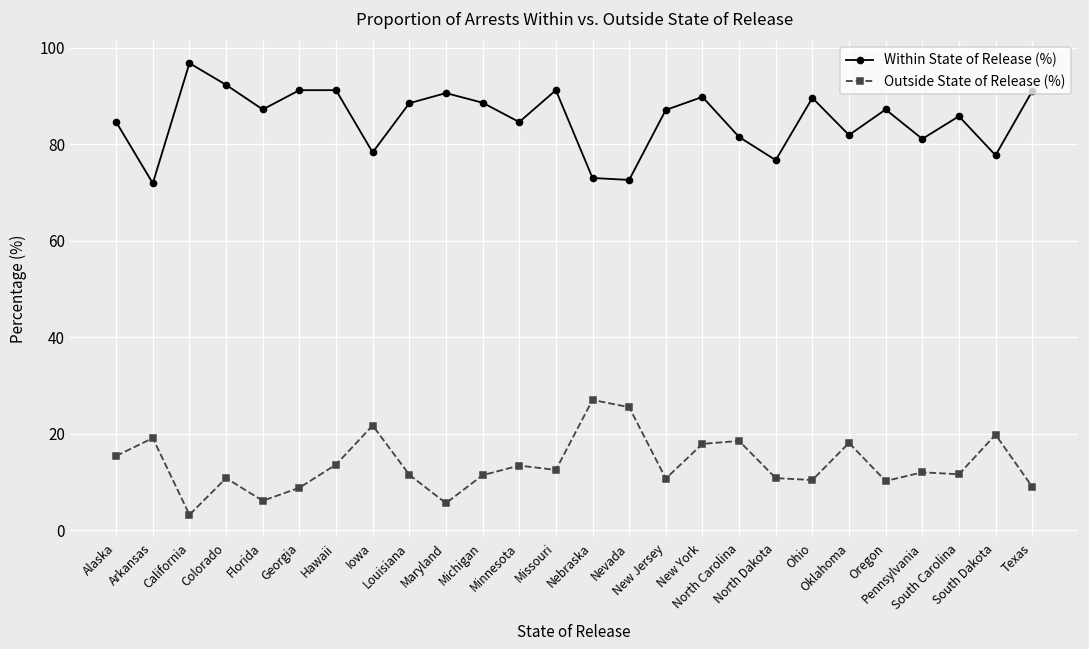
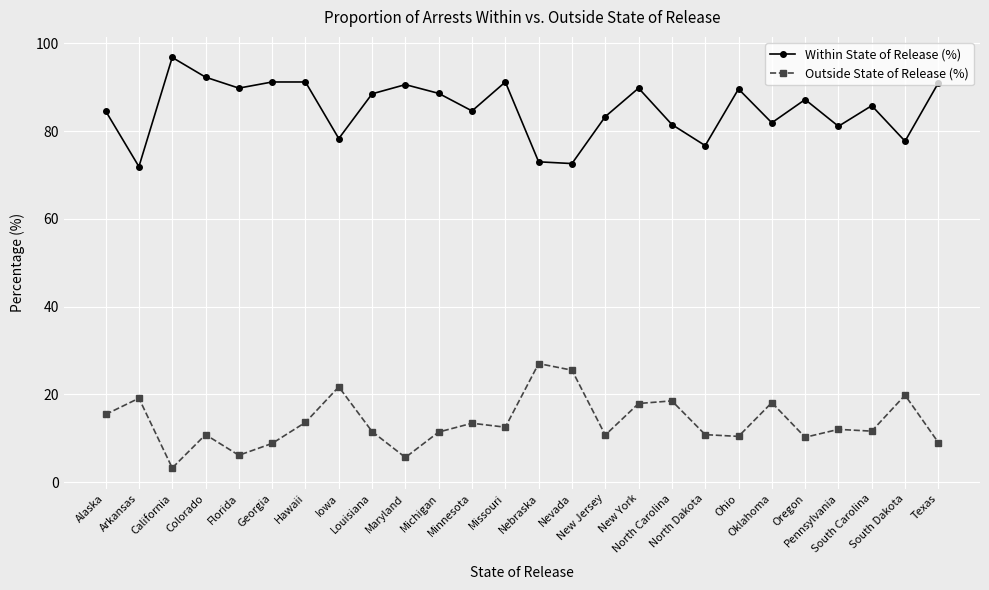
Within State of Release (%), Florida: 87 -> 90
Within State of Release (%), New Jersey: 87 -> 83
